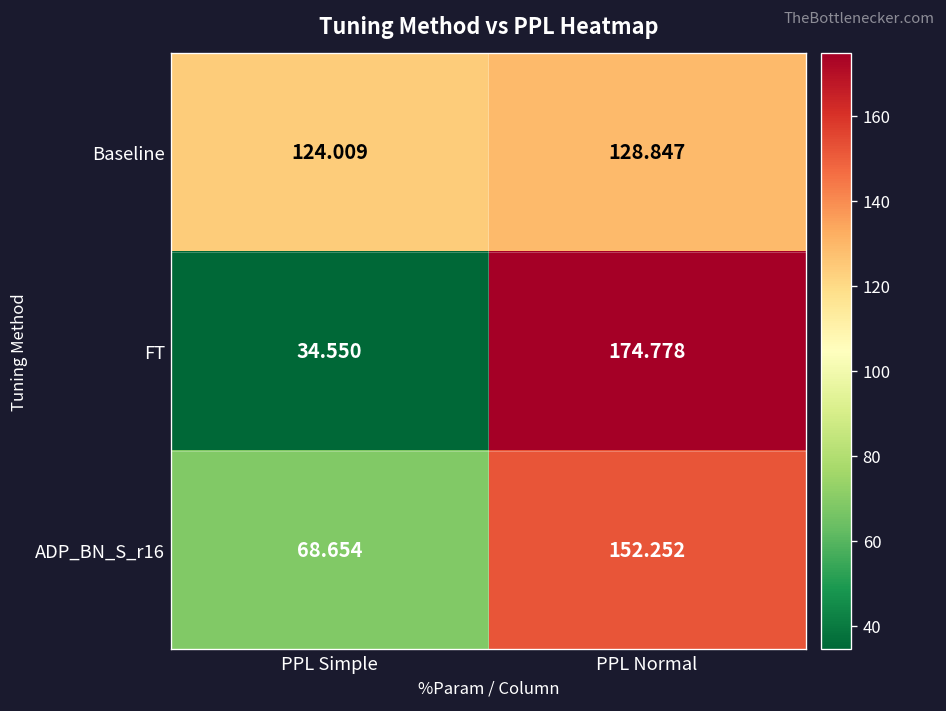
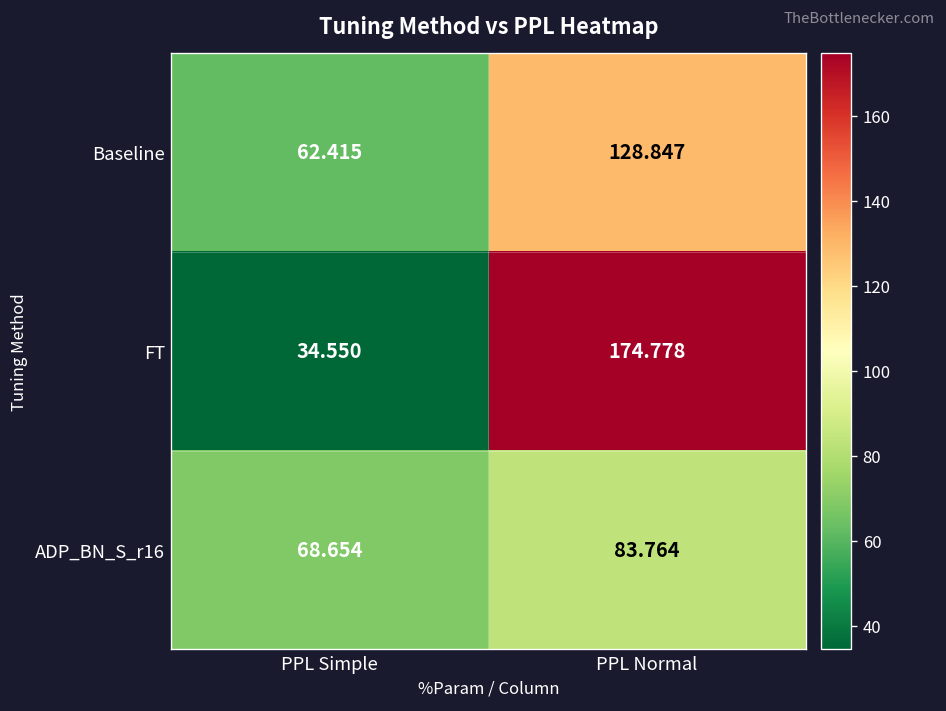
Baseline, PPL Simple: 124.009 -> 62.415
ADP_BN_S_r16, PPL Normal: 152.252 -> 83.764
